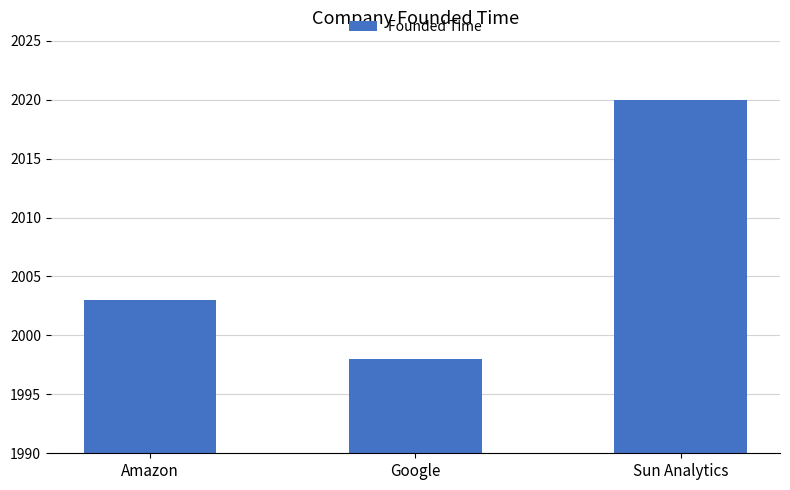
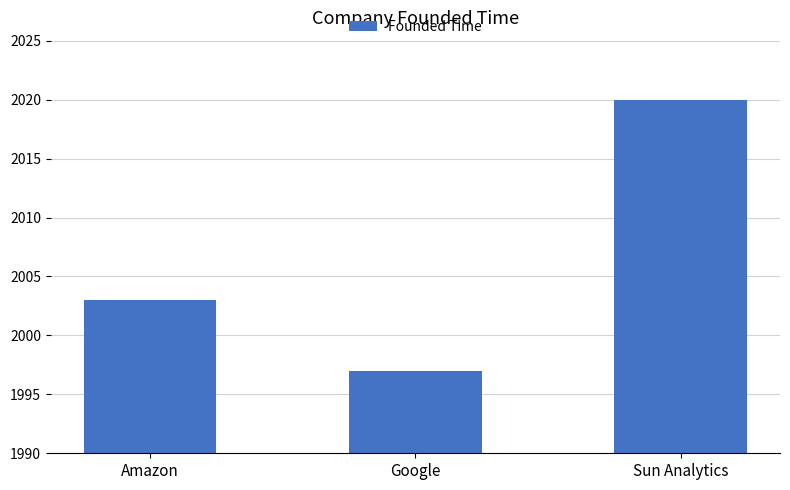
Google: 1998 -> 1997
